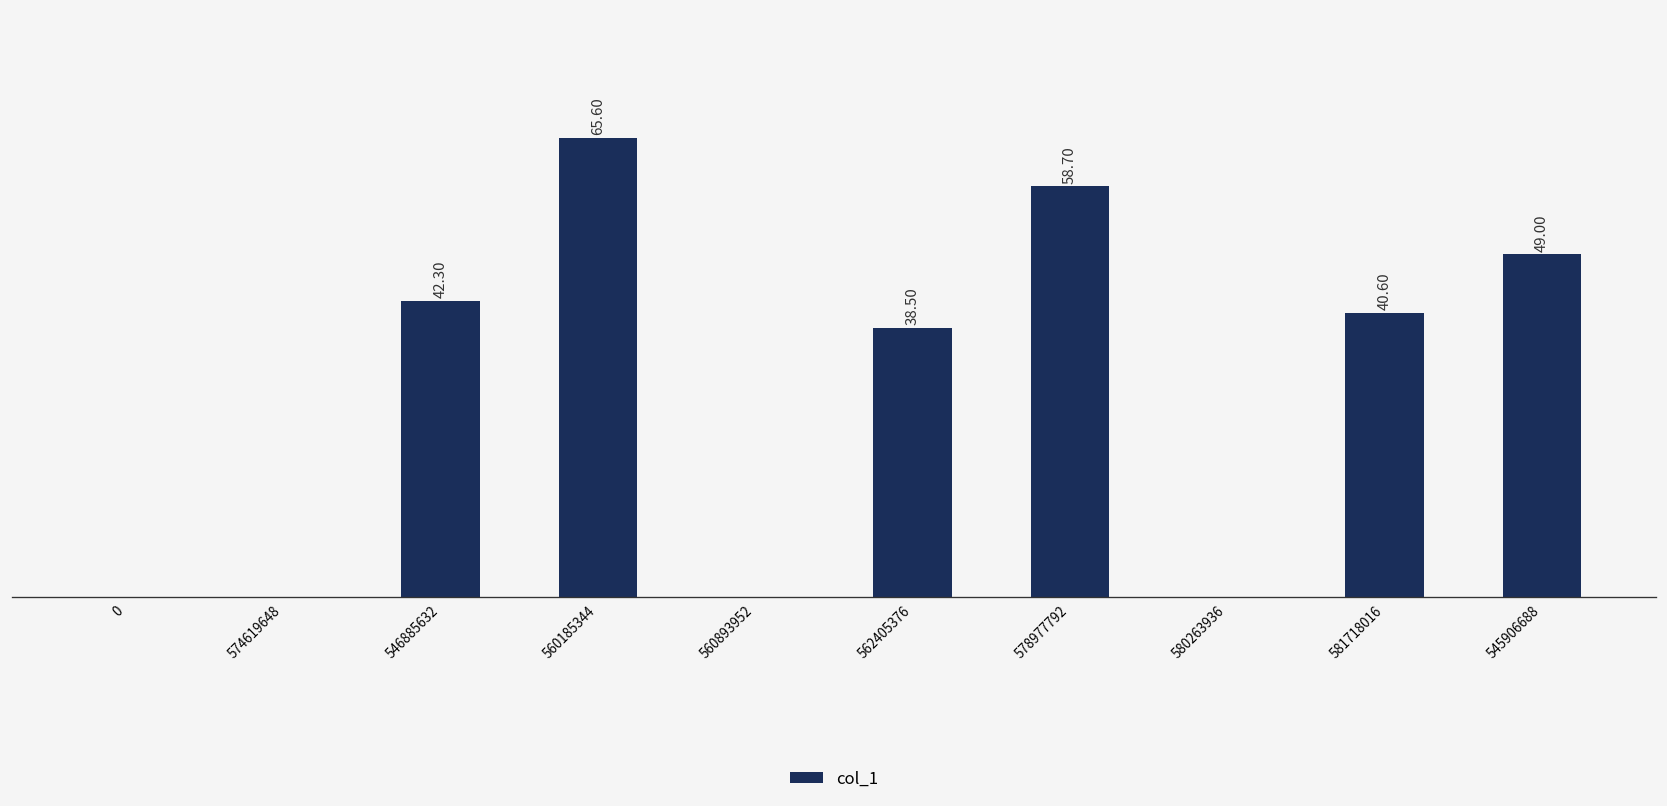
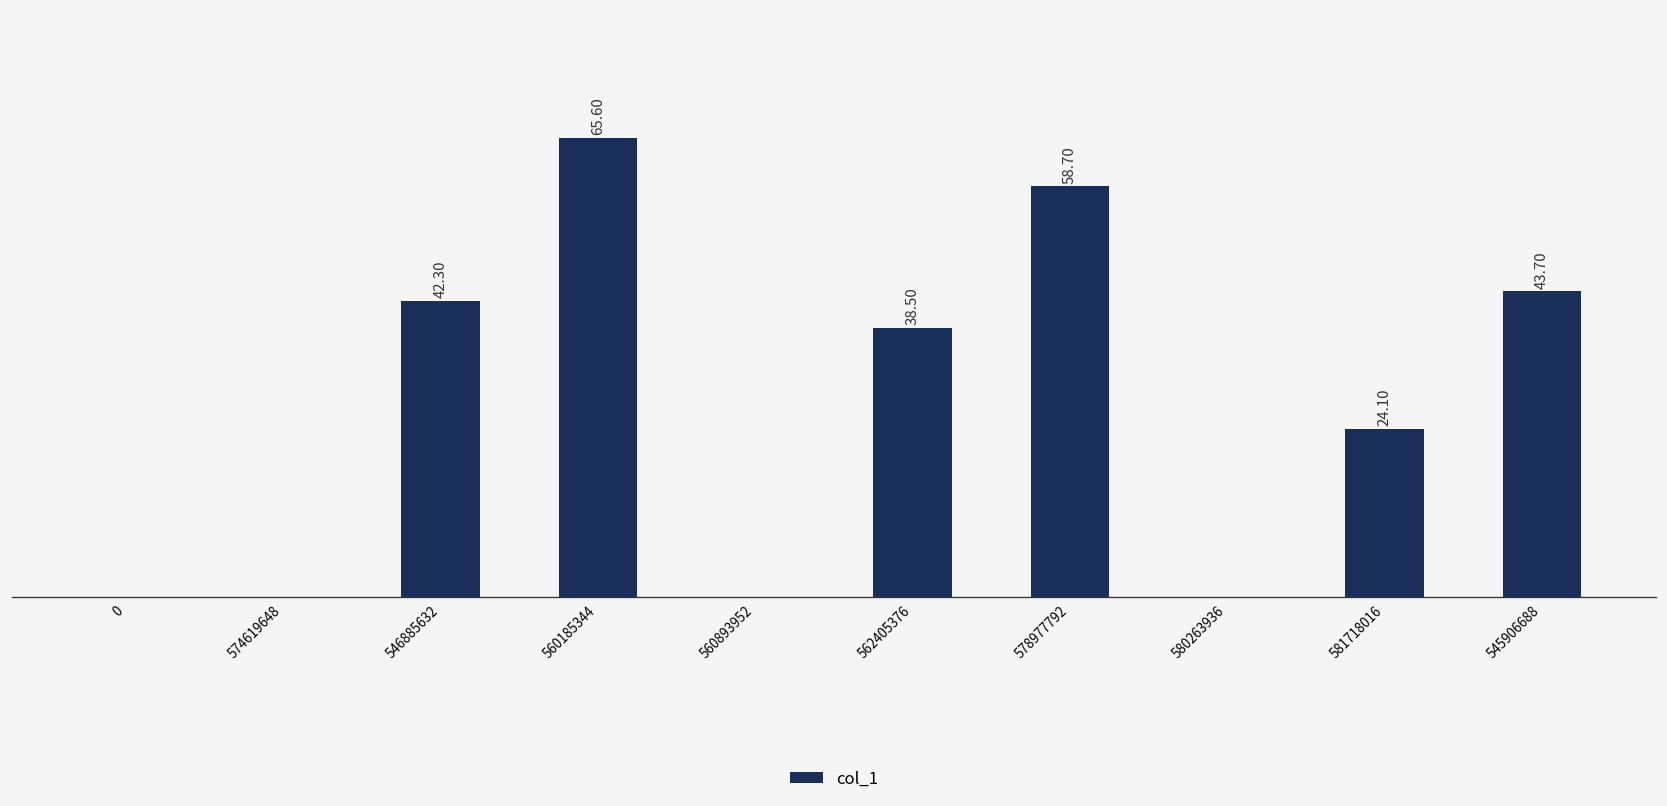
581718016: 40.60 -> 24.10
545906688: 49.00 -> 43.70
